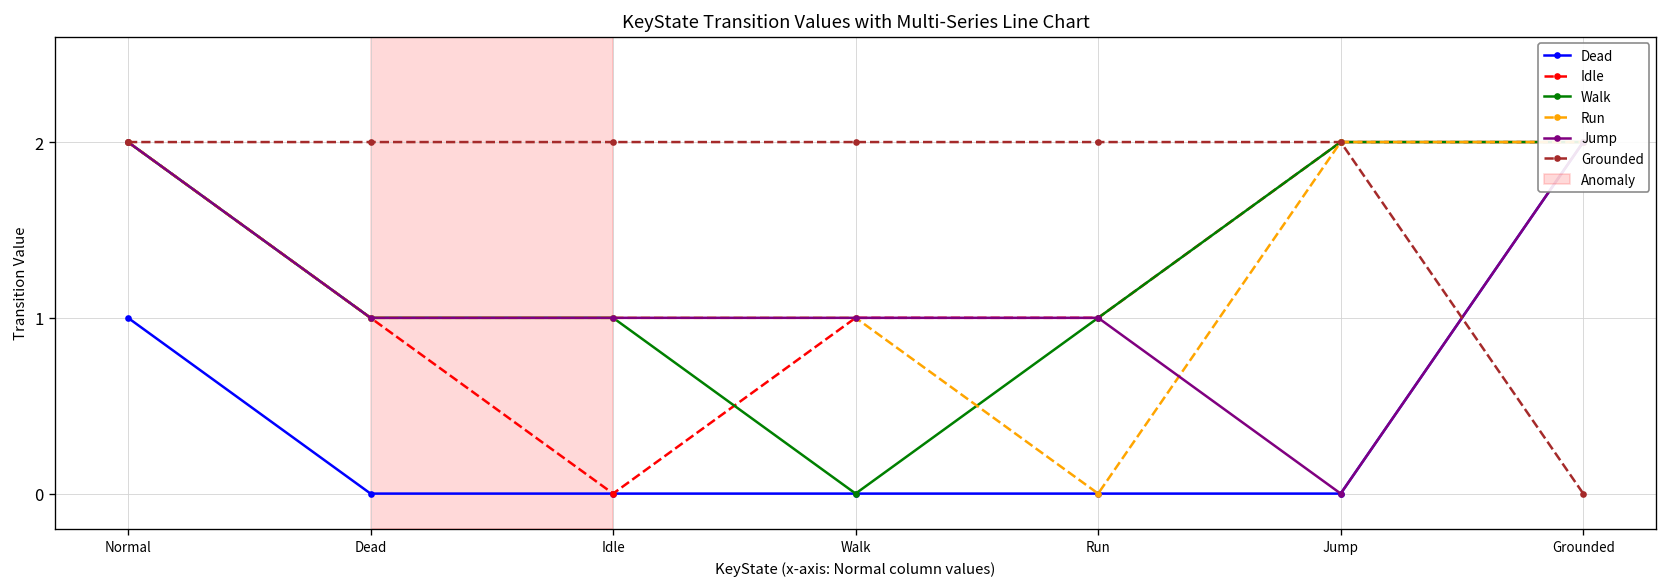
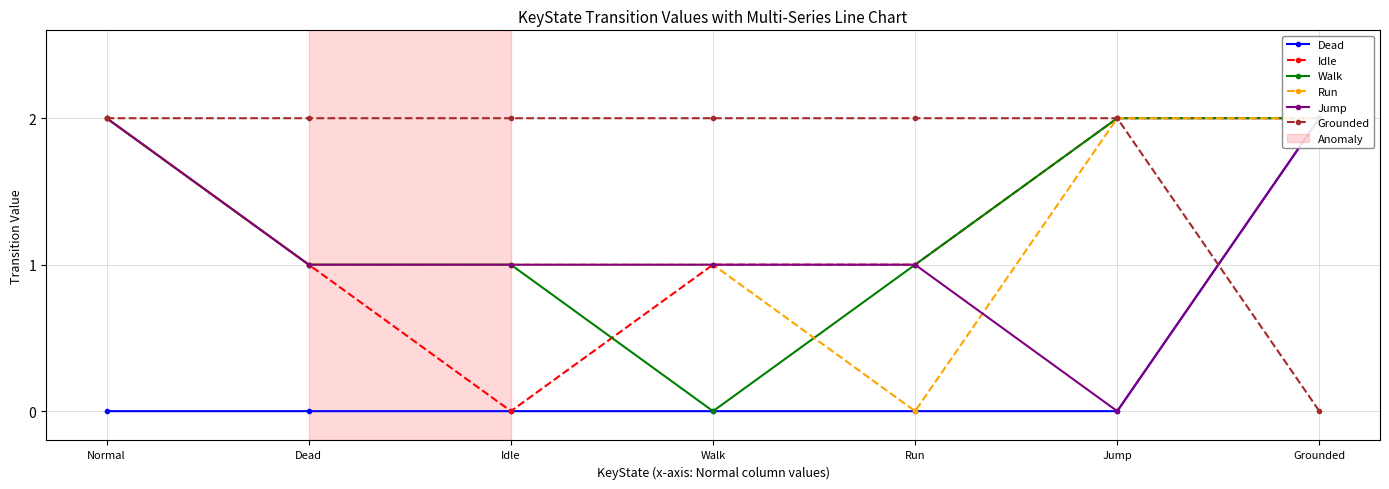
Dead, Normal: 1 -> 0
